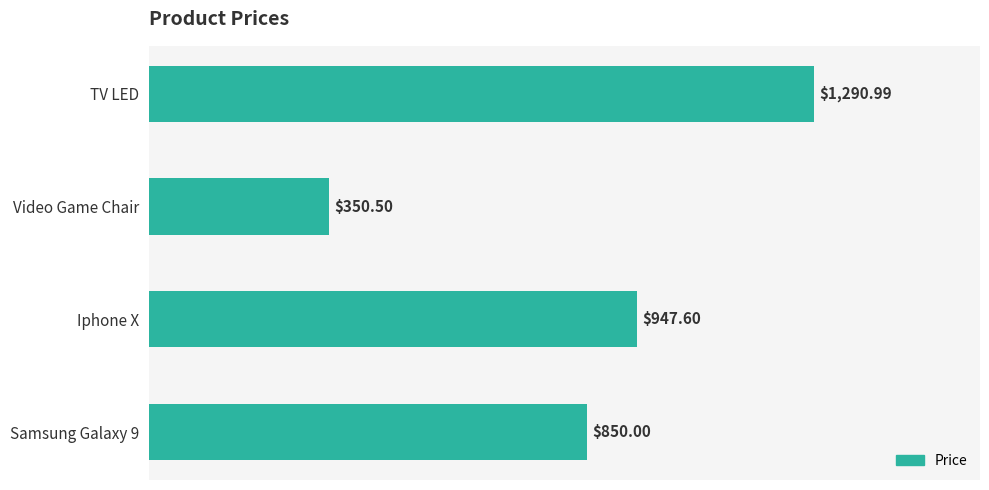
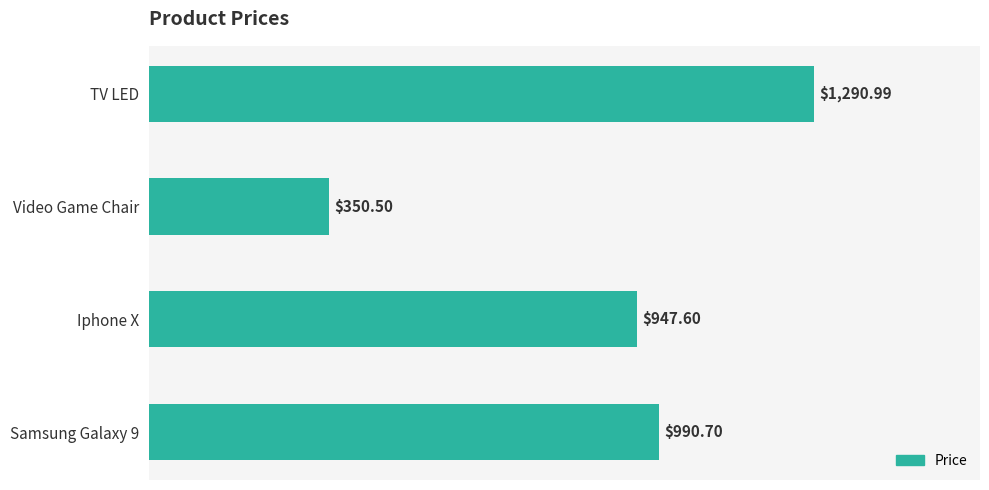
Samsung Galaxy 9: $850.00 -> $990.70
